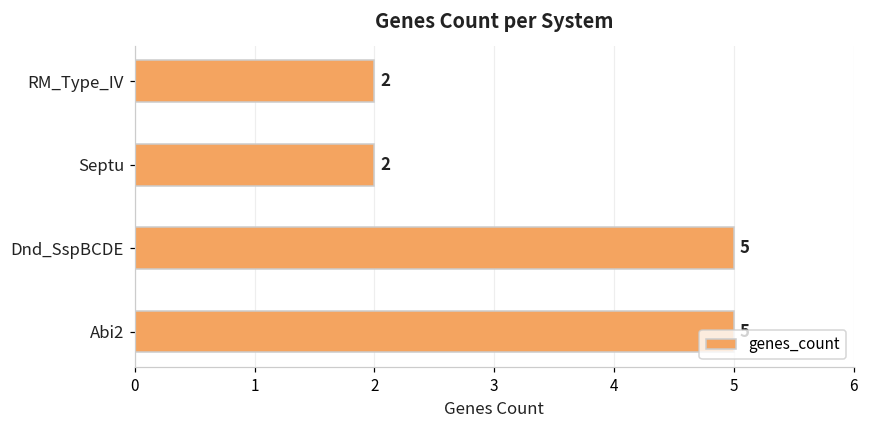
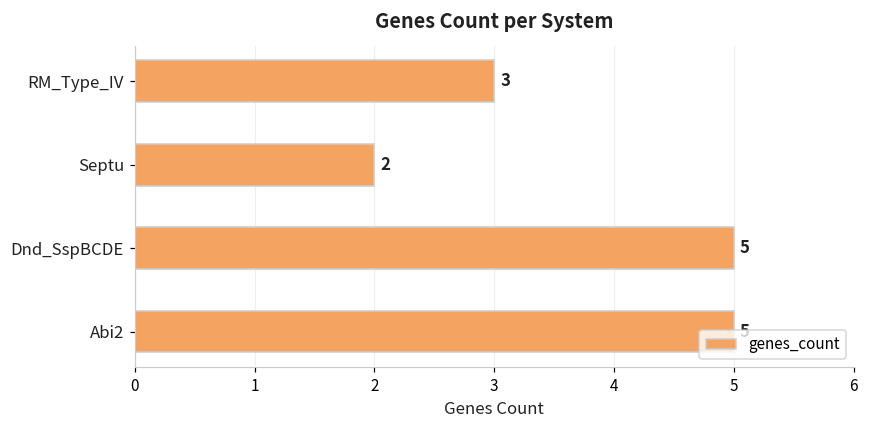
RM_Type_IV: 2 -> 3
